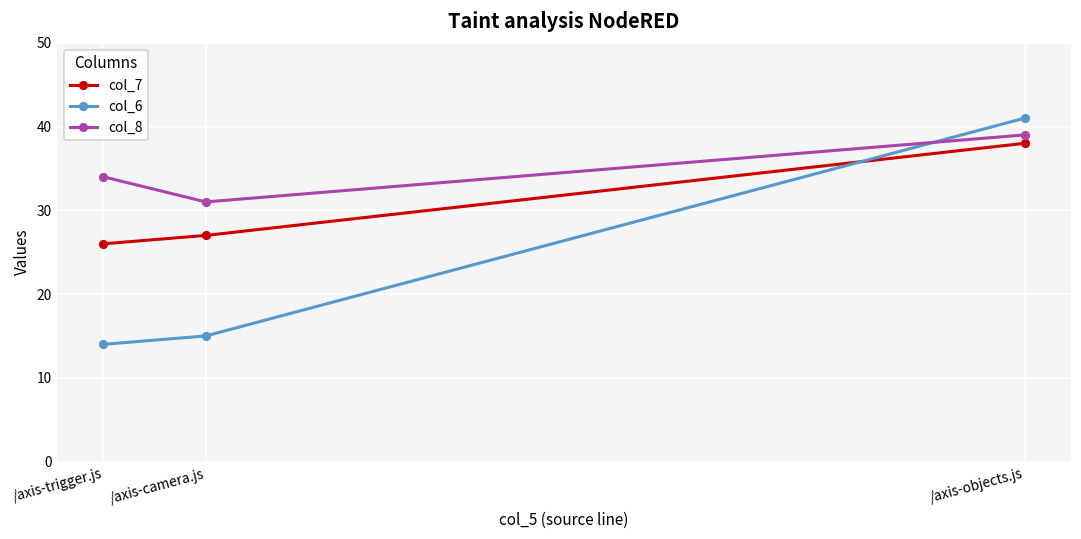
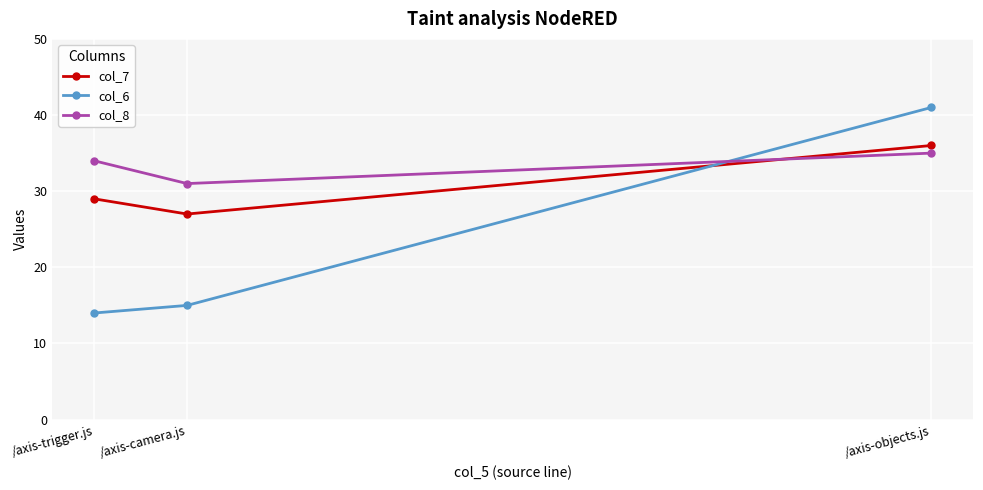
col_7, /axis-trigger.js: 26 -> 29
col_7, /axis-objects.js: 38 -> 36
col_8, /axis-objects.js: 39 -> 35
